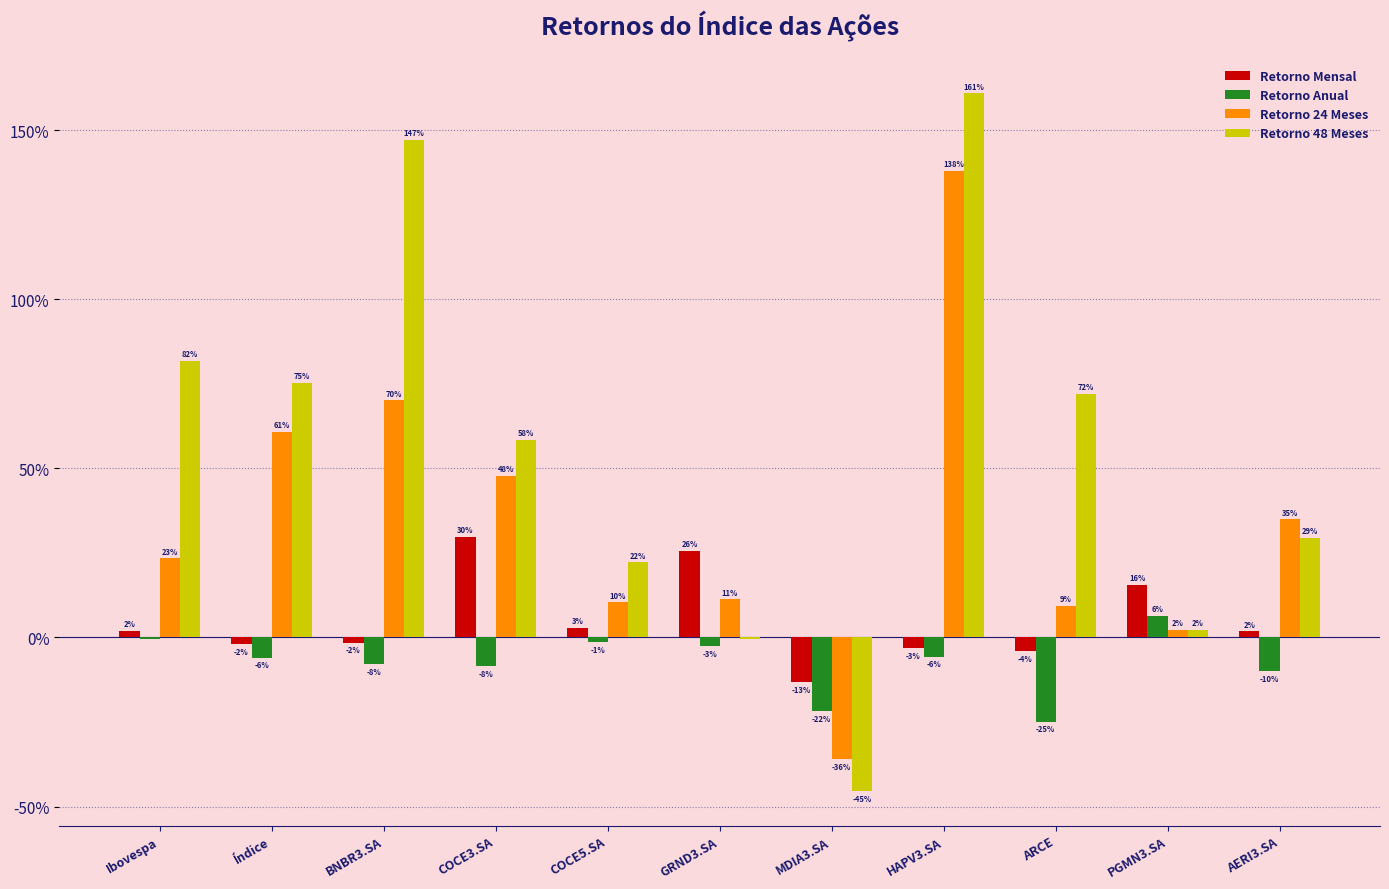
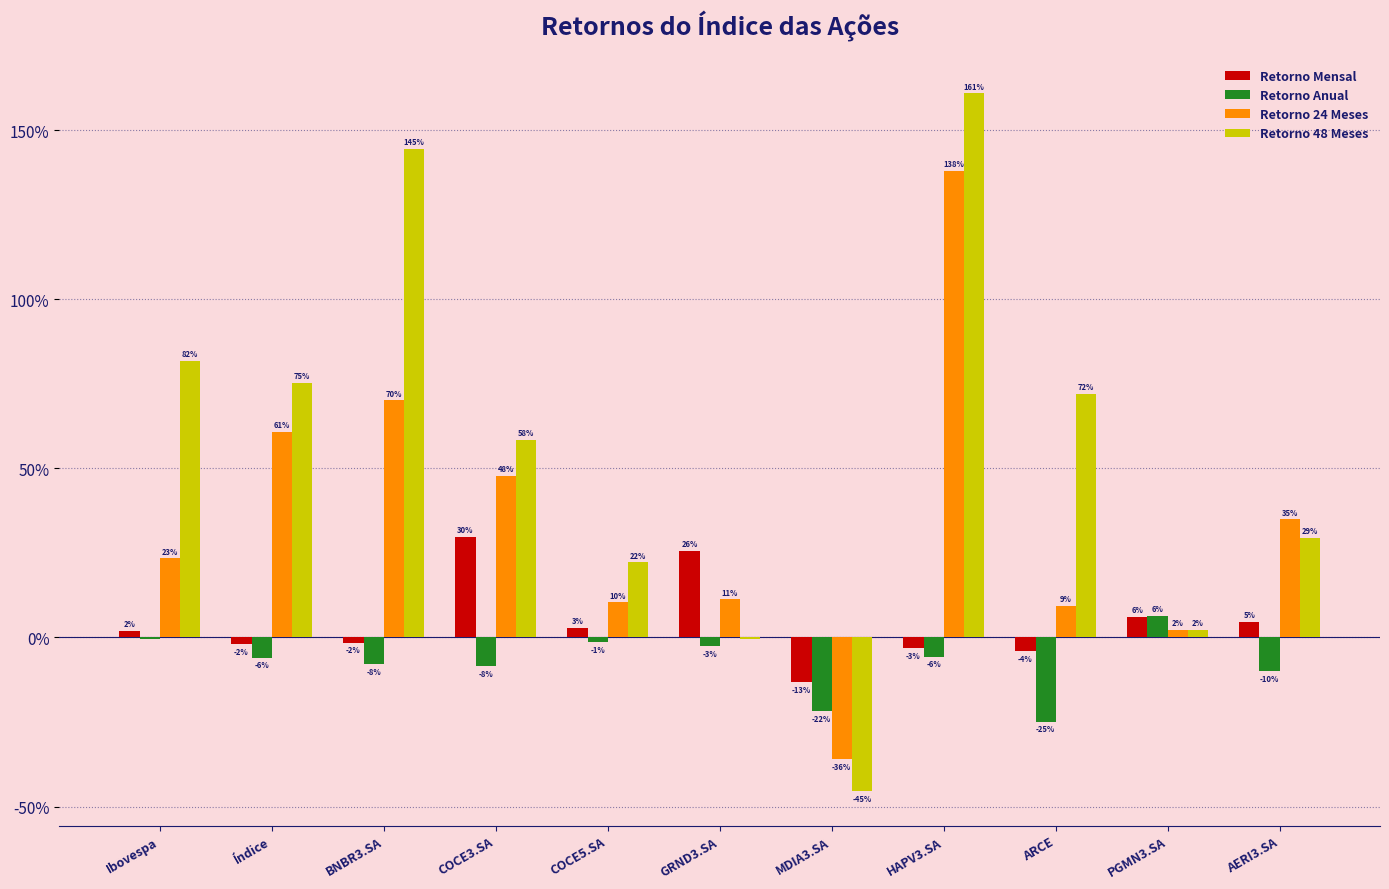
Retorno 48 Meses, BNBR3.SA: 147% -> 145%
Retorno Mensal, PGMN3.SA: 16% -> 6%
Retorno Mensal, AERI3.SA: 2% -> 5%
